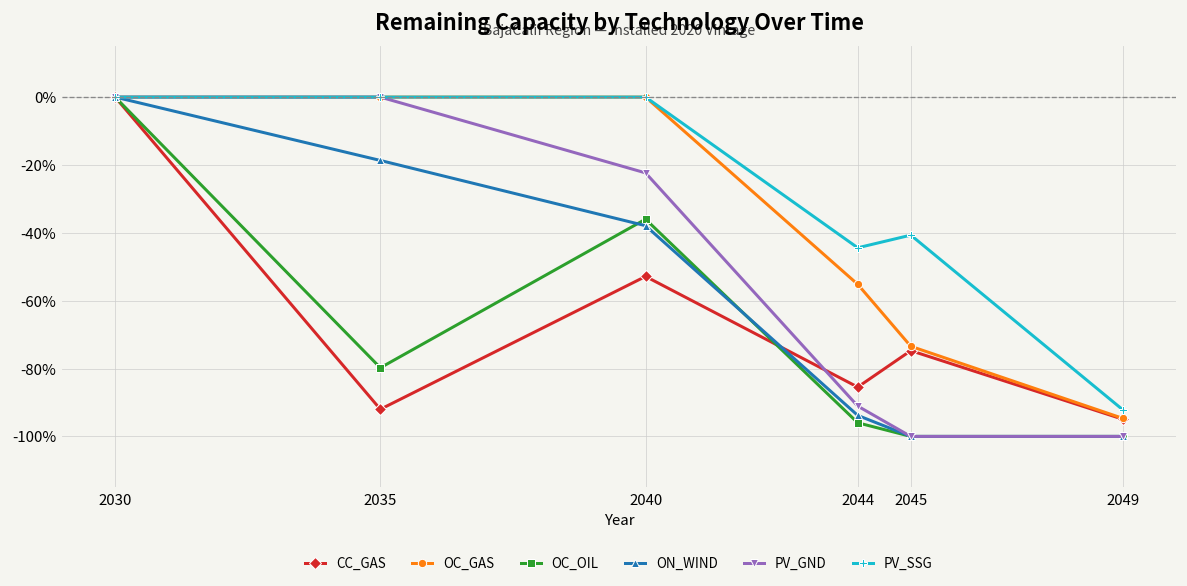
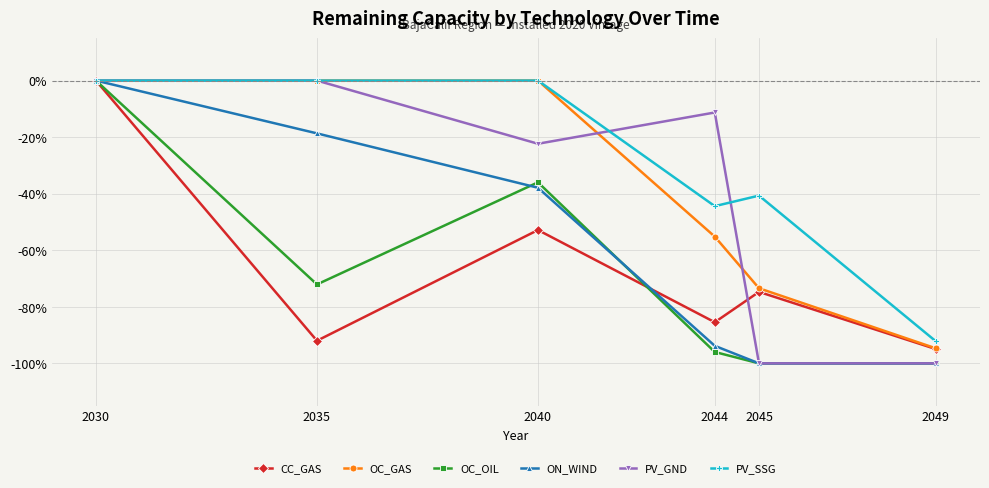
OC_OIL, 2035: -80% -> -72%
PV_GND, 2044: -91% -> -11%
